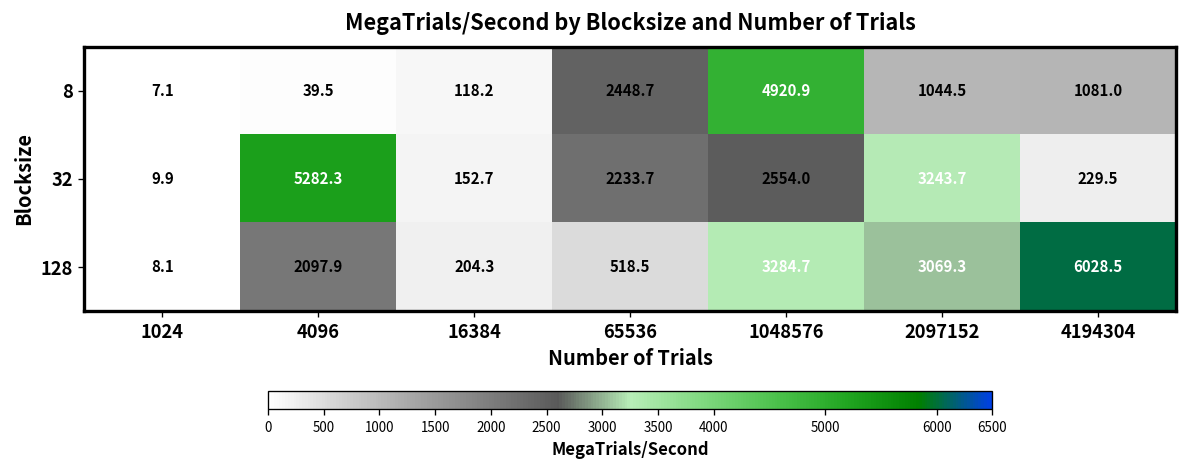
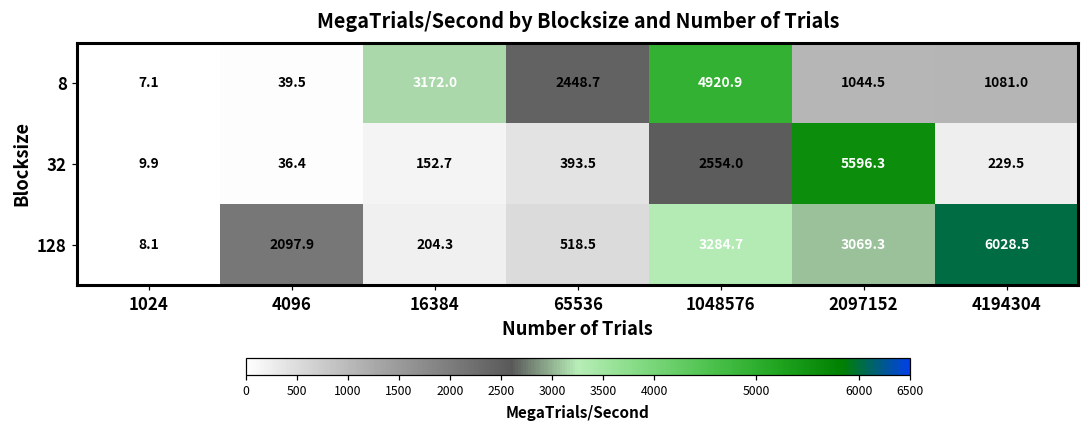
8, 16384: 118.2 -> 3172.0
32, 4096: 5282.3 -> 36.4
32, 65536: 2233.7 -> 393.5
32, 2097152: 3243.7 -> 5596.3
